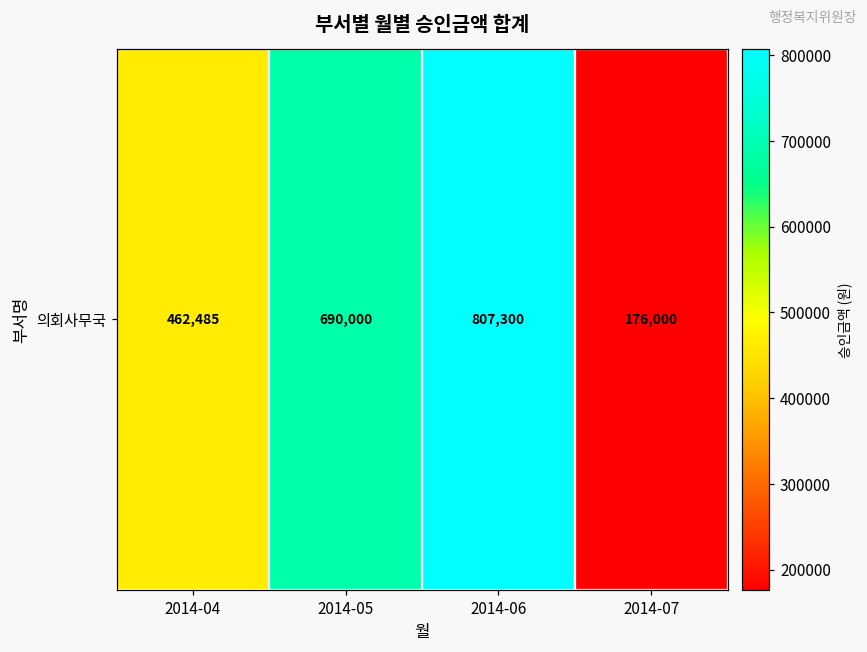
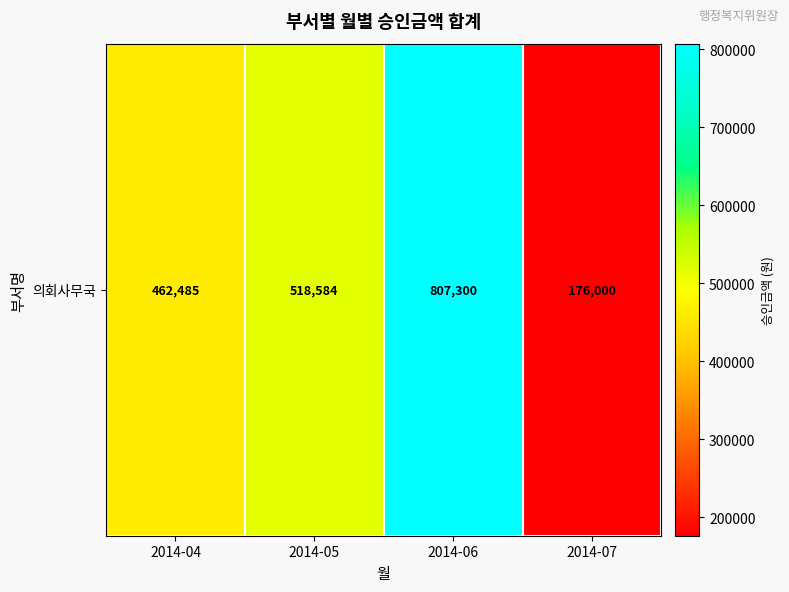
의회사무국, 2014-05: 690,000 -> 518,584
